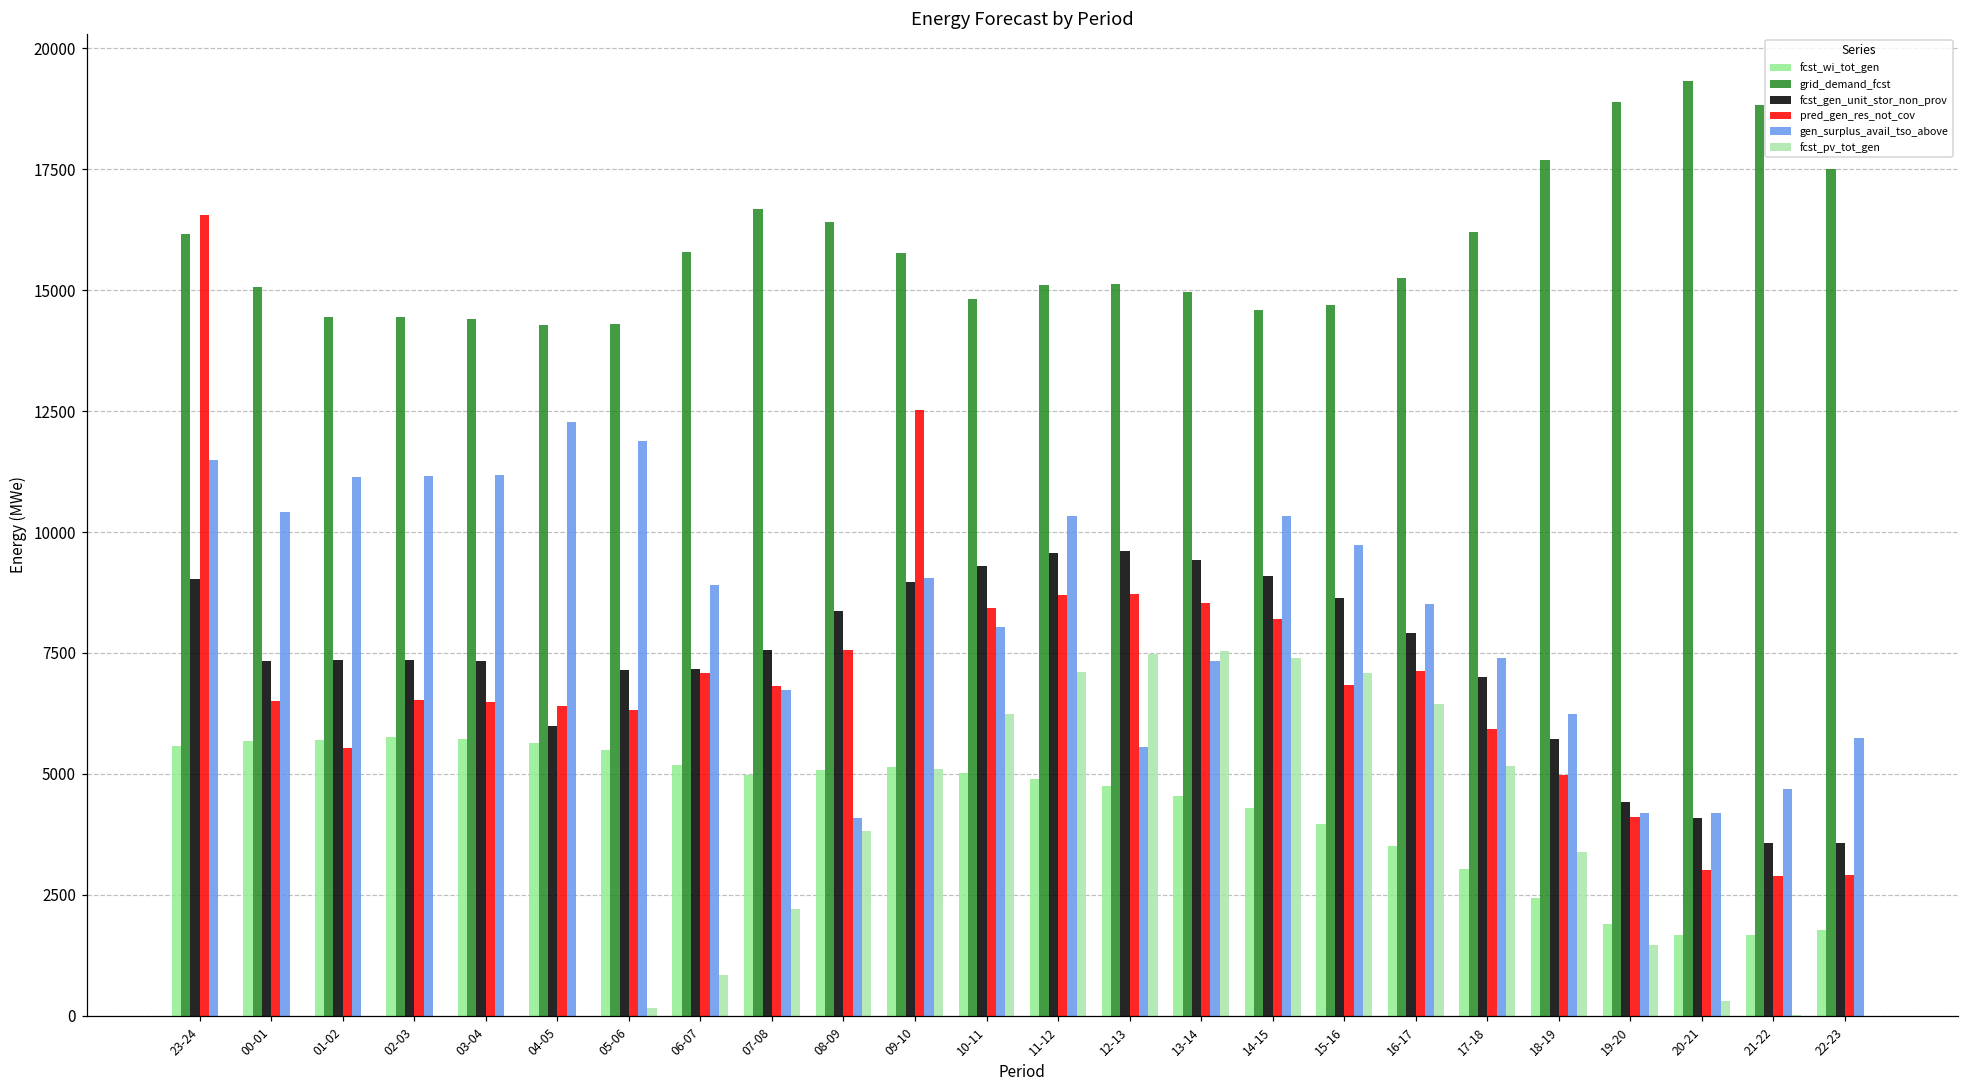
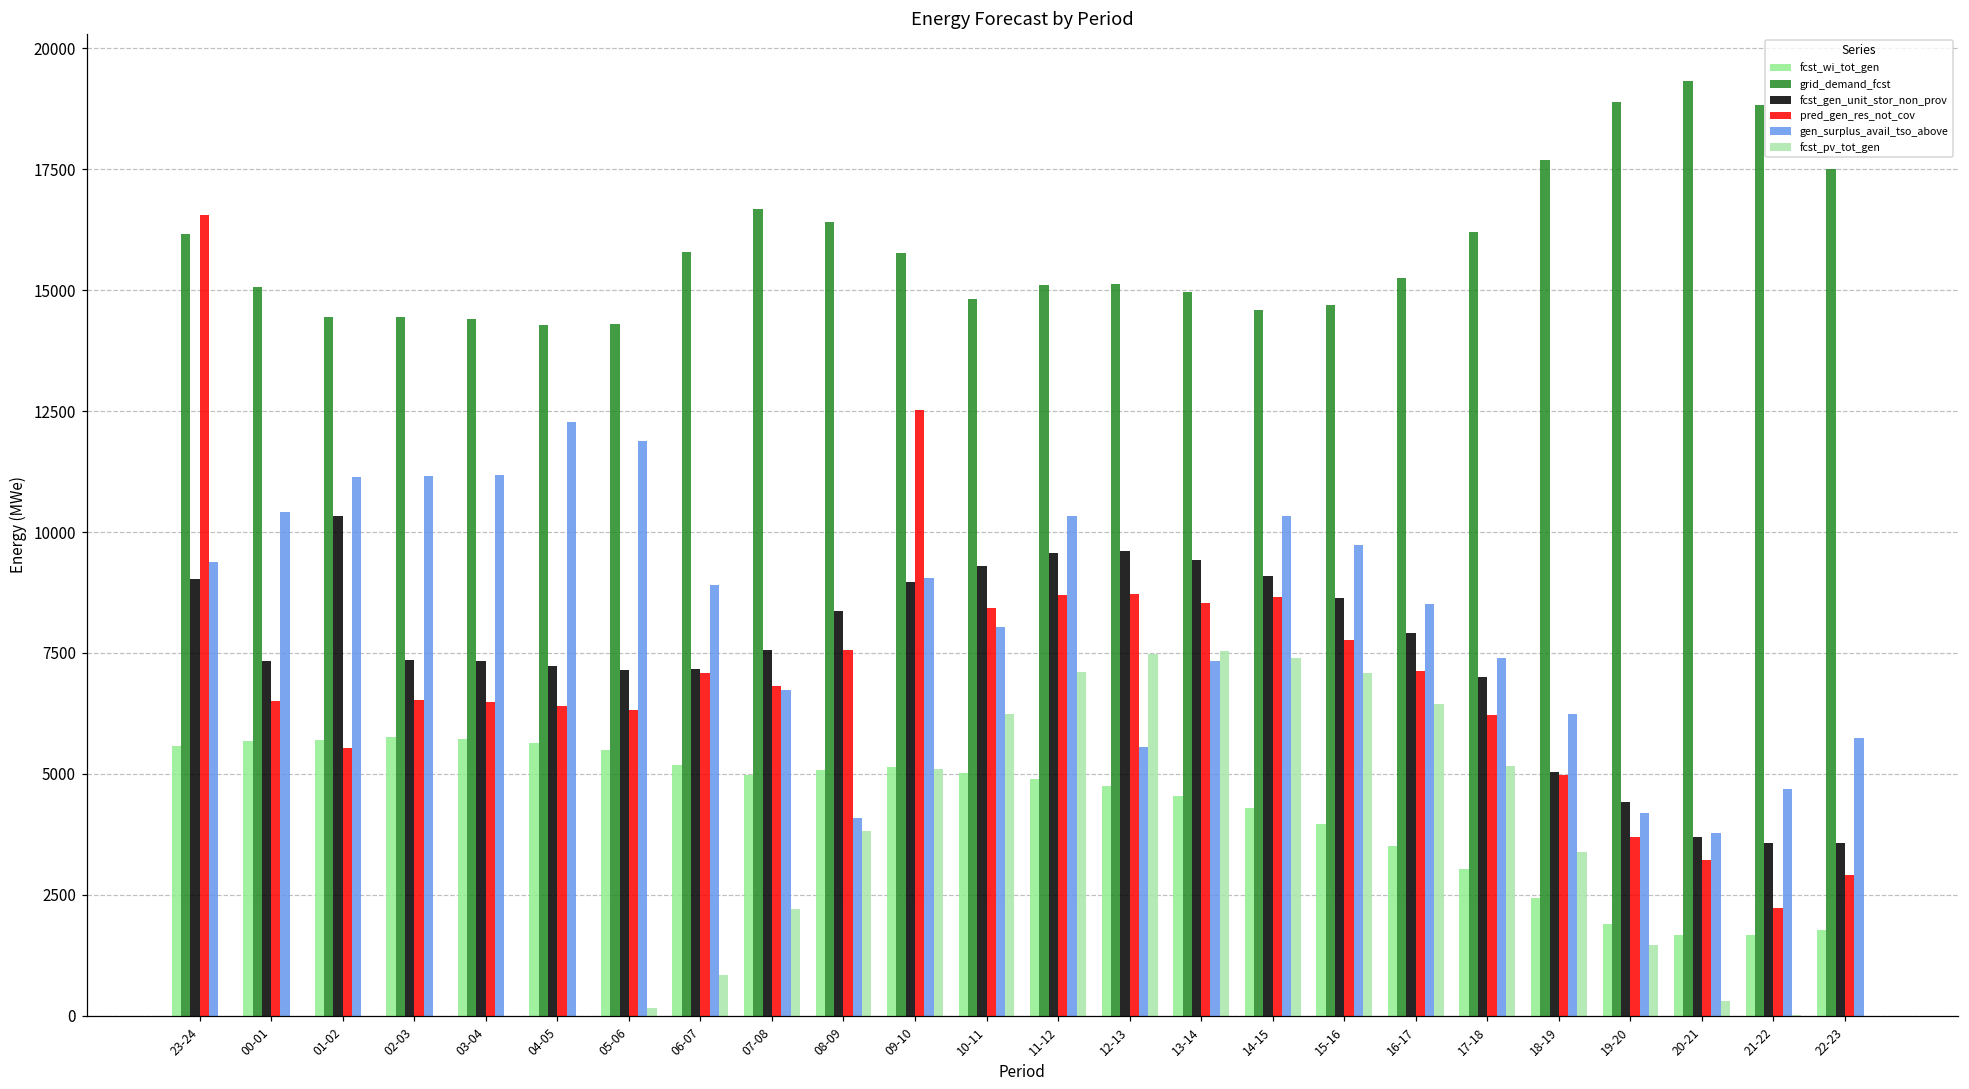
gen_surplus_avail_tso_above, 23-24: 11500 -> 9400
fcst_gen_unit_stor_non_prov, 01-02: 7400 -> 10300
fcst_gen_unit_stor_non_prov, 04-05: 6000 -> 7200
pred_gen_res_not_cov, 14-15: 8200 -> 8700
pred_gen_res_not_cov, 15-16: 6800 -> 7800
pred_gen_res_not_cov, 17-18: 5900 -> 6200
fcst_gen_unit_stor_non_prov, 18-19: 5700 -> 5000
pred_gen_res_not_cov, 19-20: 4100 -> 3700
fcst_gen_unit_stor_non_prov, 20-21: 4100 -> 3700
pred_gen_res_not_cov, 20-21: 3000 -> 3200
gen_surplus_avail_tso_above, 20-21: 4200 -> 3800
pred_gen_res_not_cov, 21-22: 2900 -> 2200
